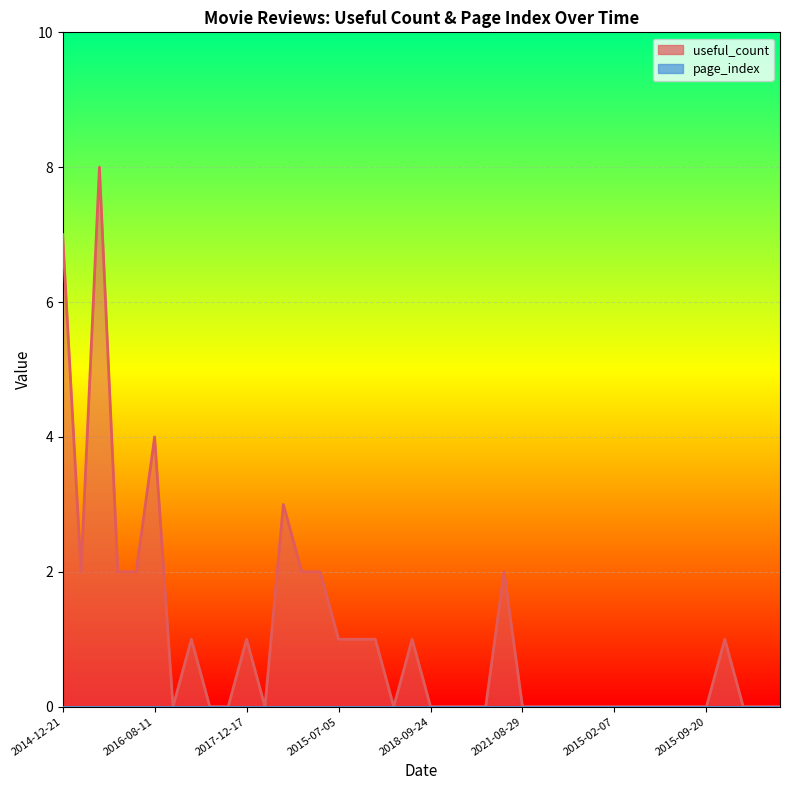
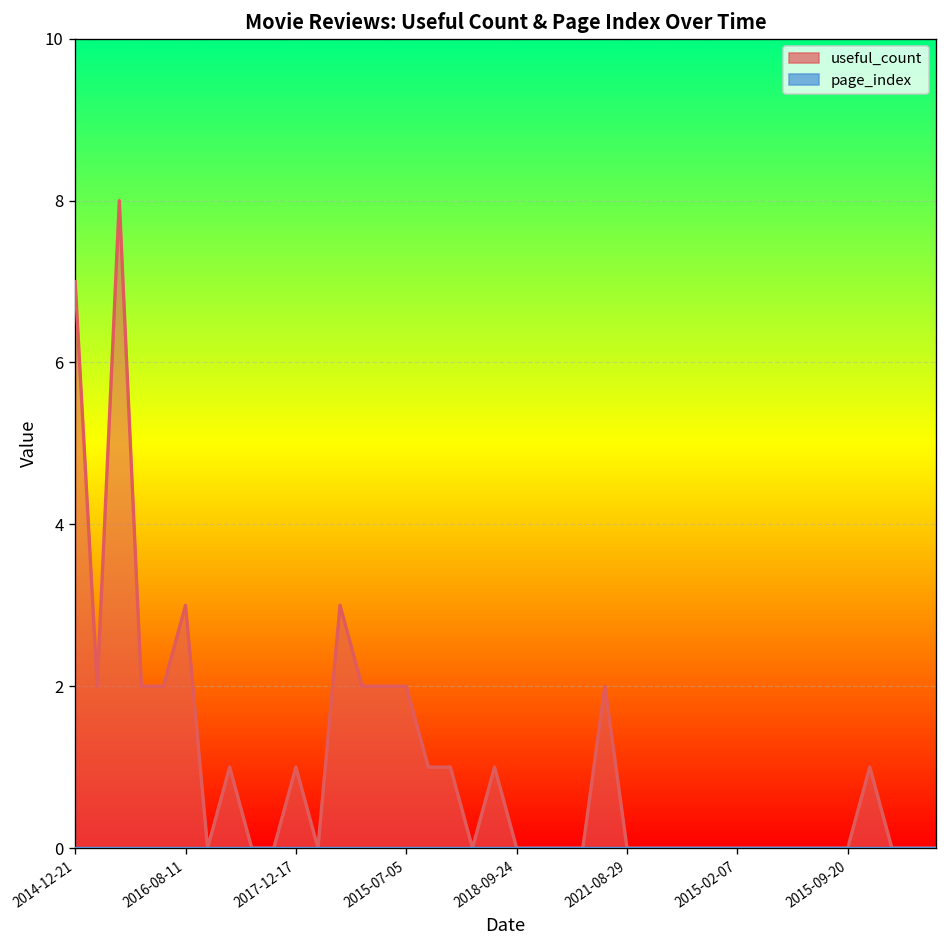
useful_count, 2016-08-11: 4 -> 3
useful_count, 2015-07-05: 1 -> 2
